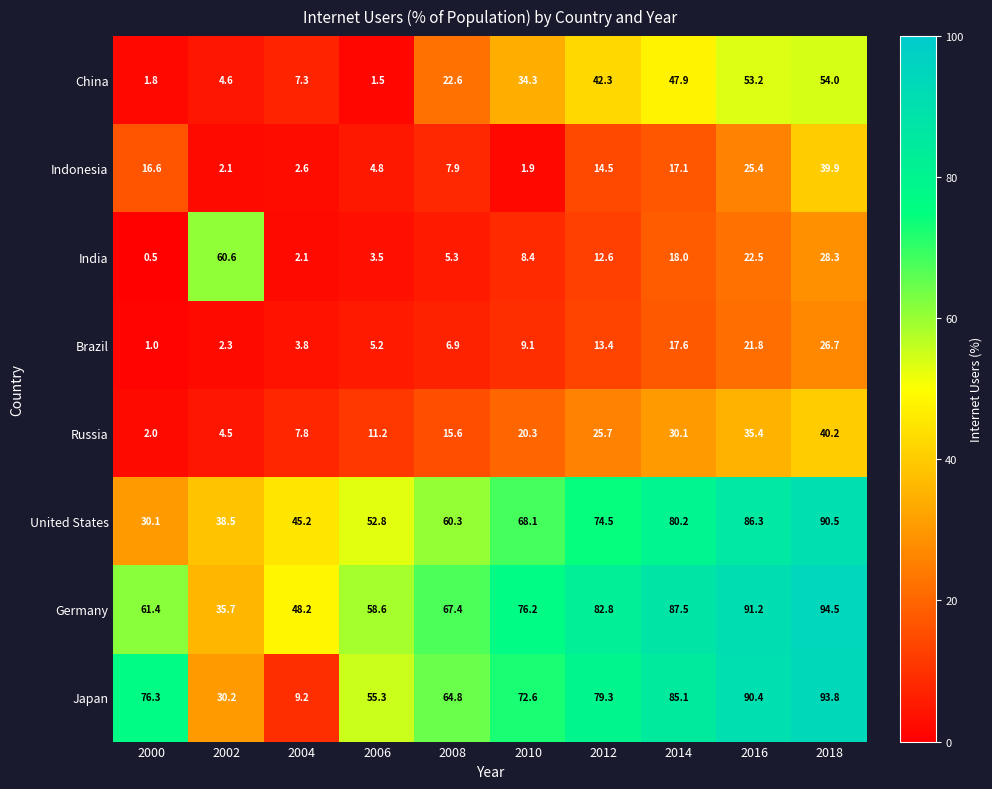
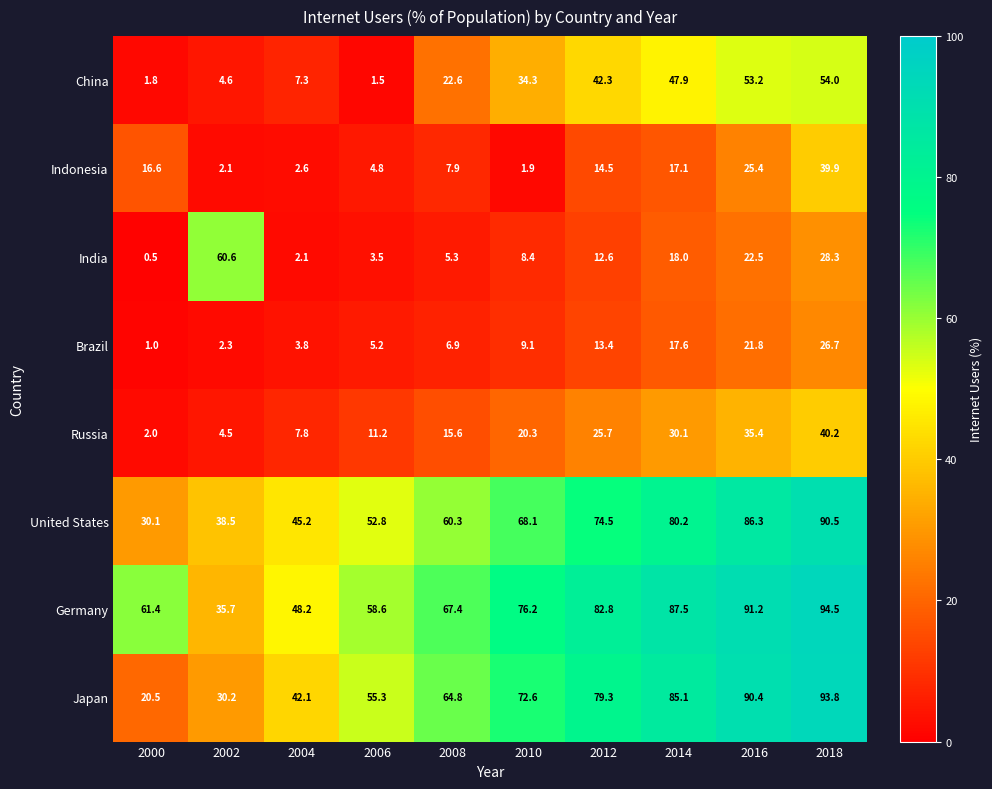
Japan, 2000: 76.3 -> 20.5
Japan, 2004: 9.2 -> 42.1
